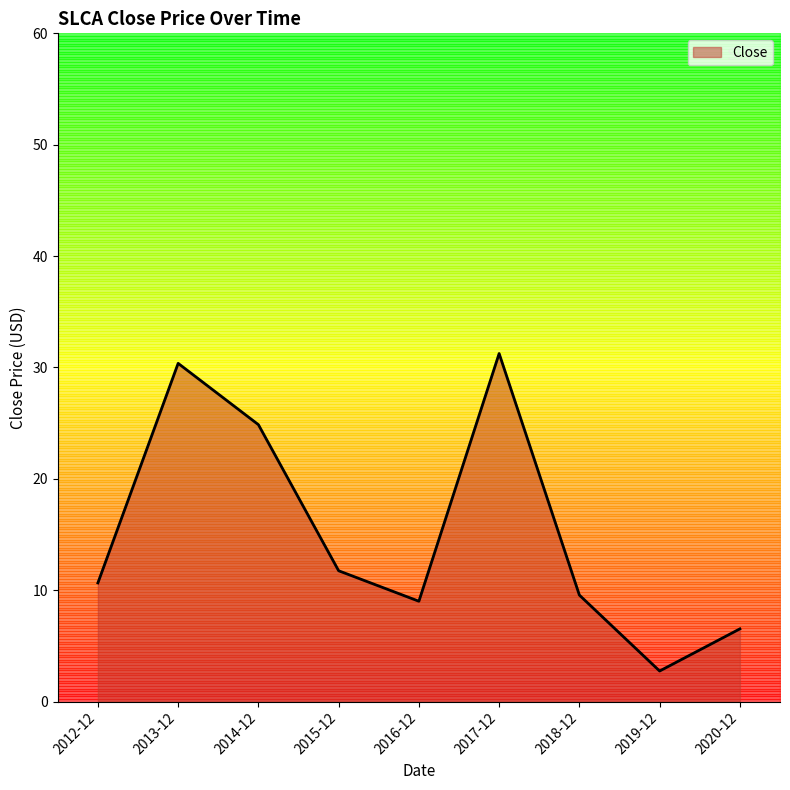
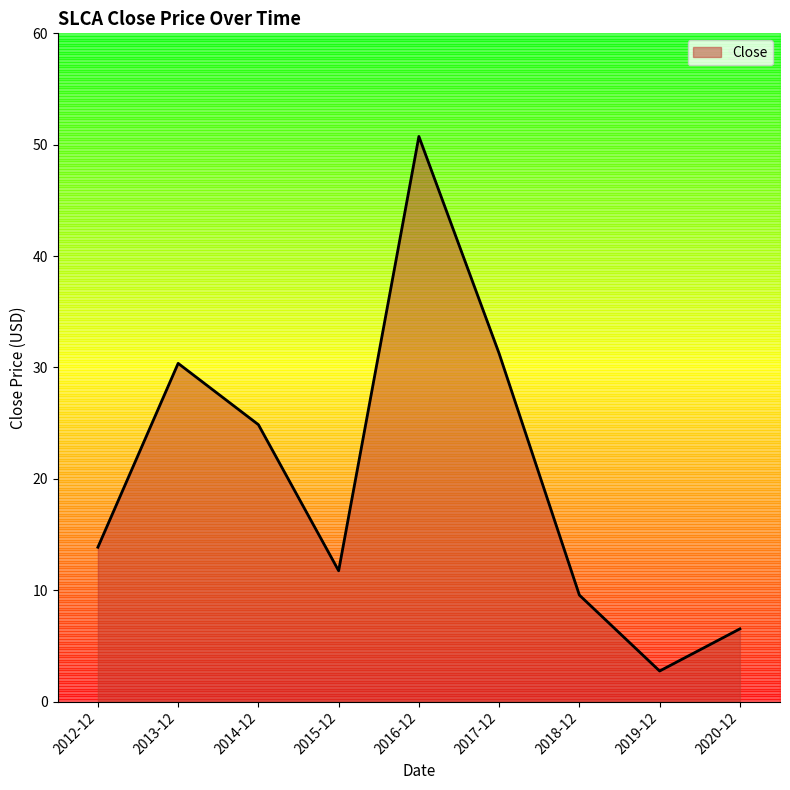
Close, 2012-12: 10.7 -> 13.9
Close, 2016-12: 9.0 -> 50.7
